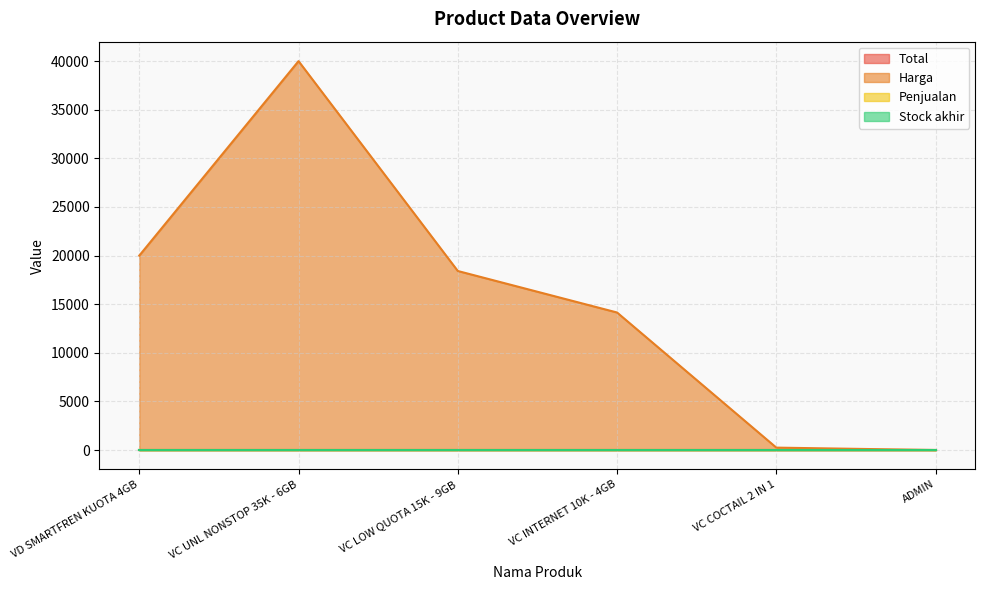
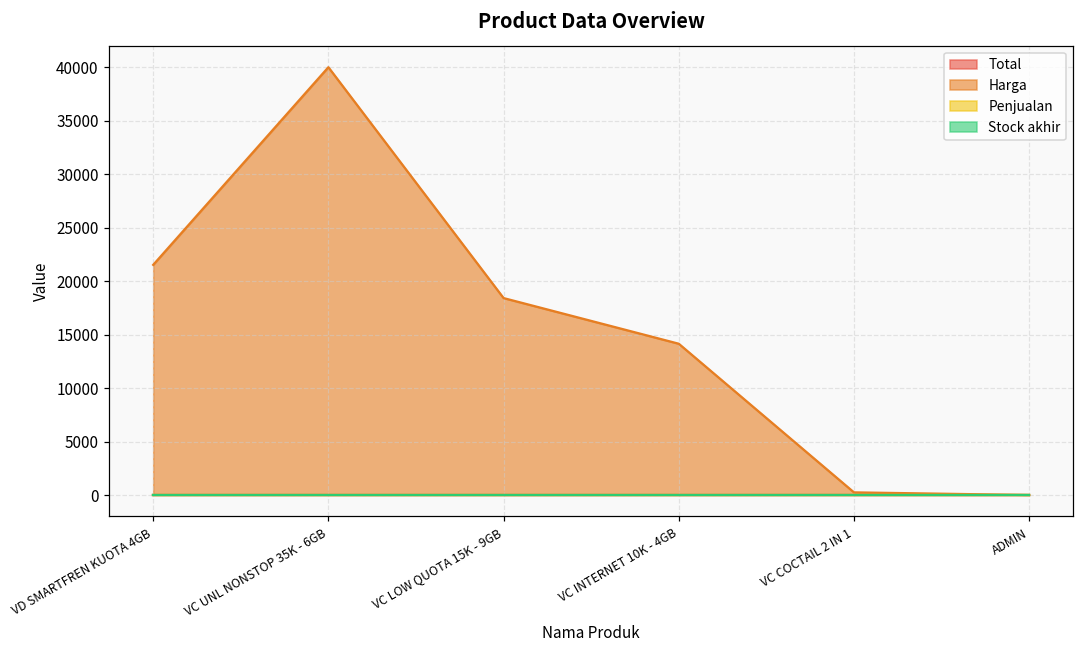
Harga, VD SMARTFREN KUOTA 4GB: 20000 -> 22000
